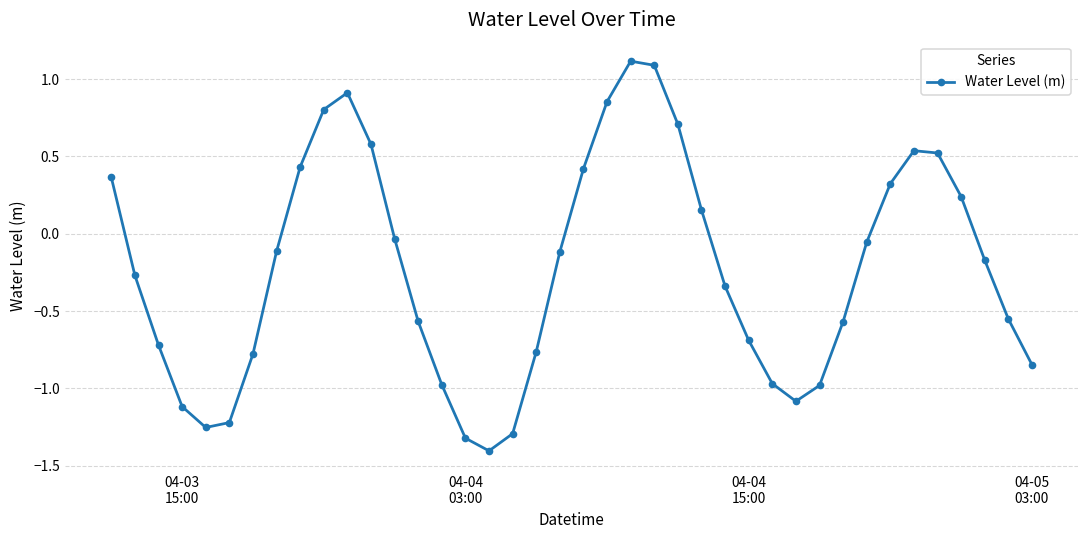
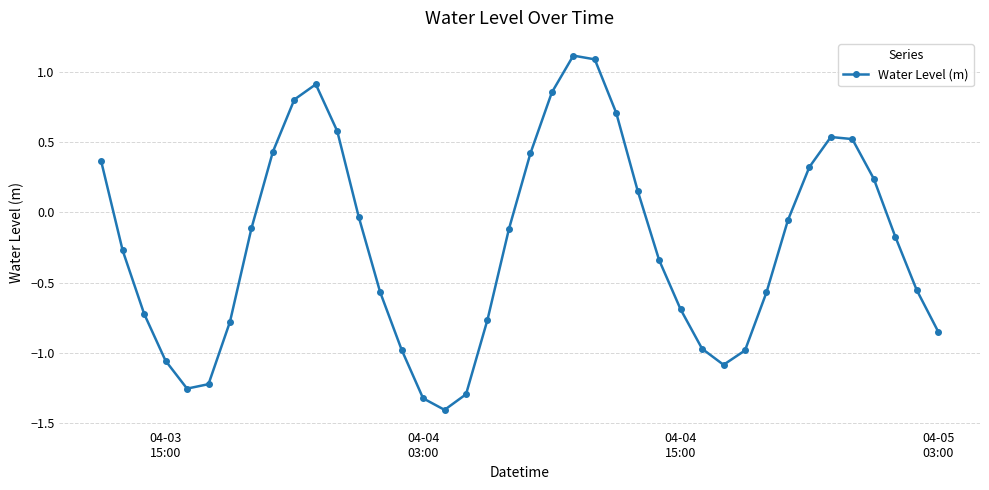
04-03 15:00: -1.12 -> -1.06
